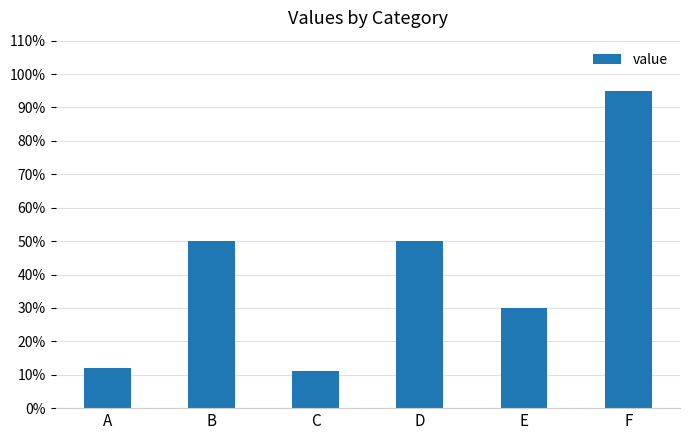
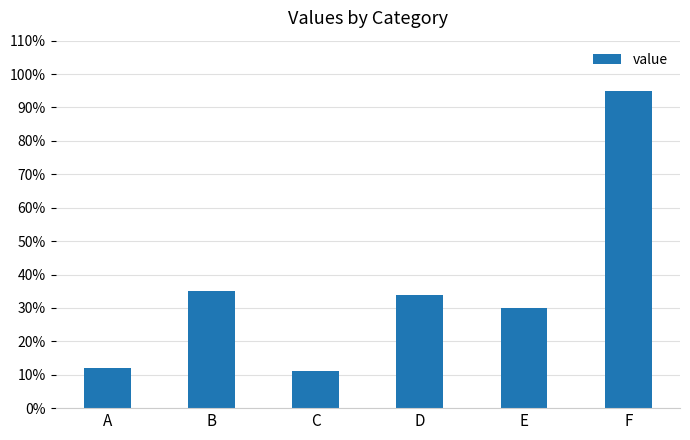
B: 50% -> 35%
D: 50% -> 34%
